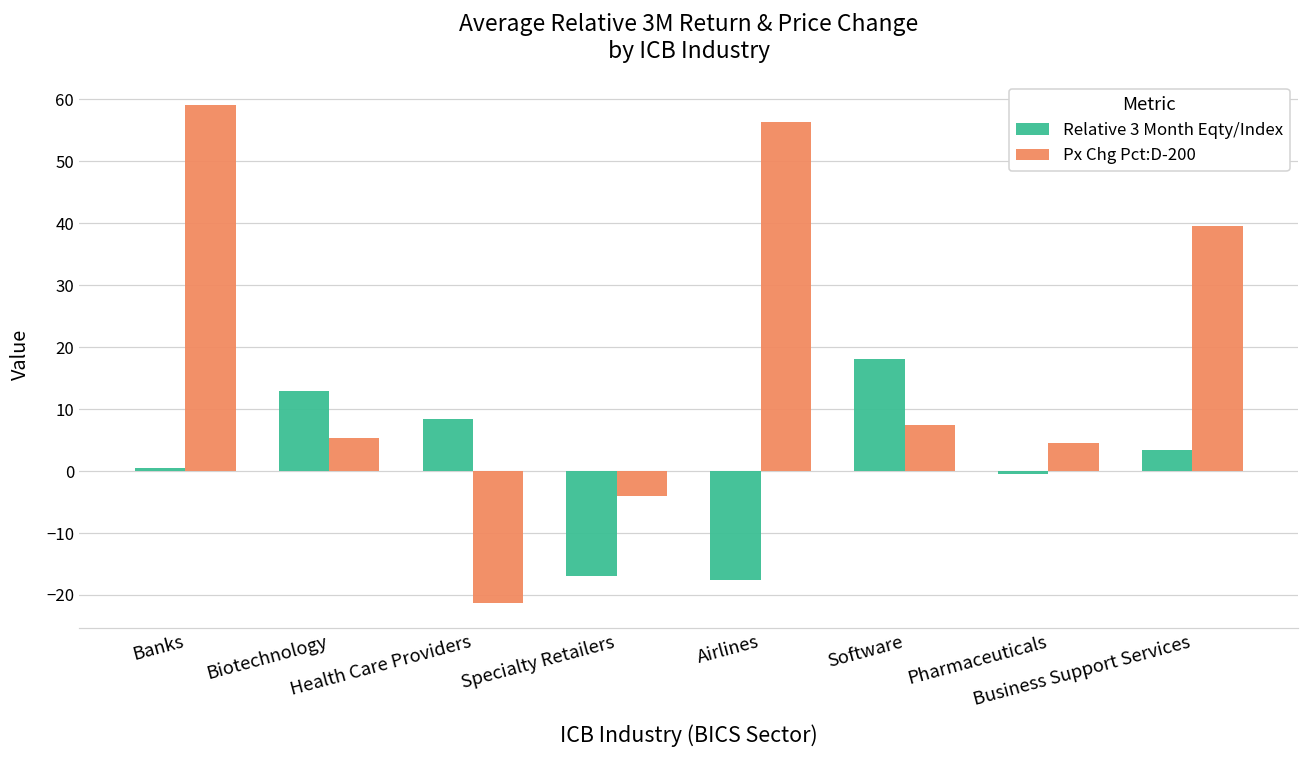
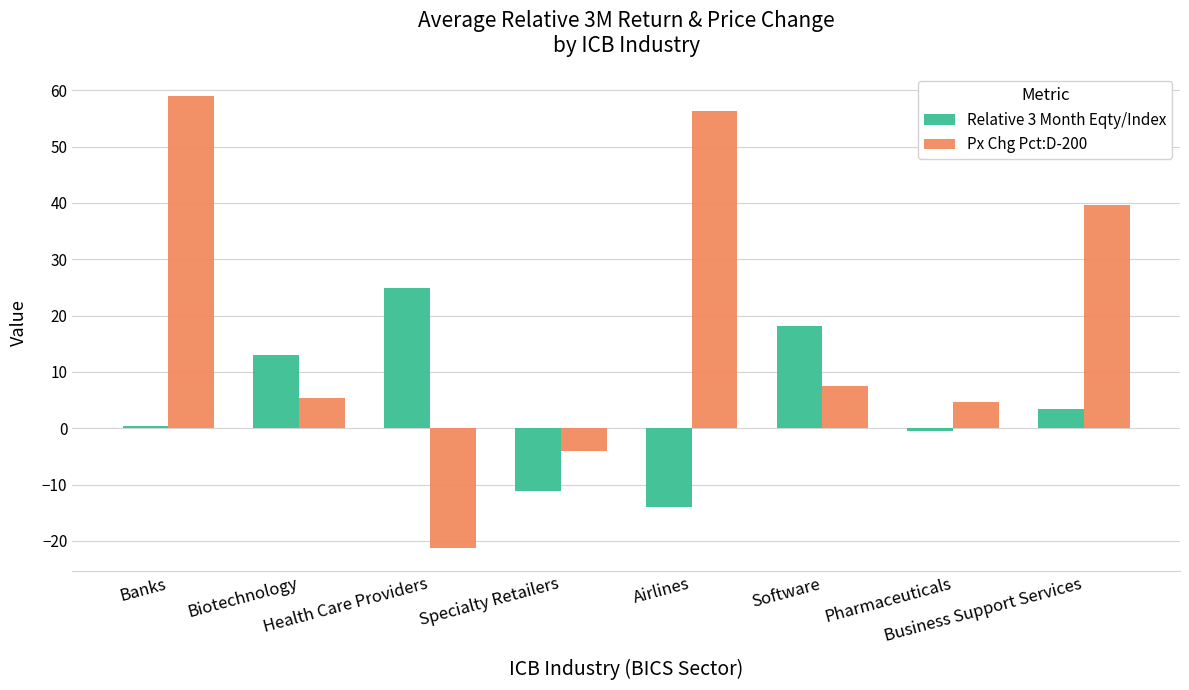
Relative 3 Month Eqty/Index, Health Care Providers: 8 -> 25
Relative 3 Month Eqty/Index, Specialty Retailers: -17 -> -11
Relative 3 Month Eqty/Index, Airlines: -18 -> -14
